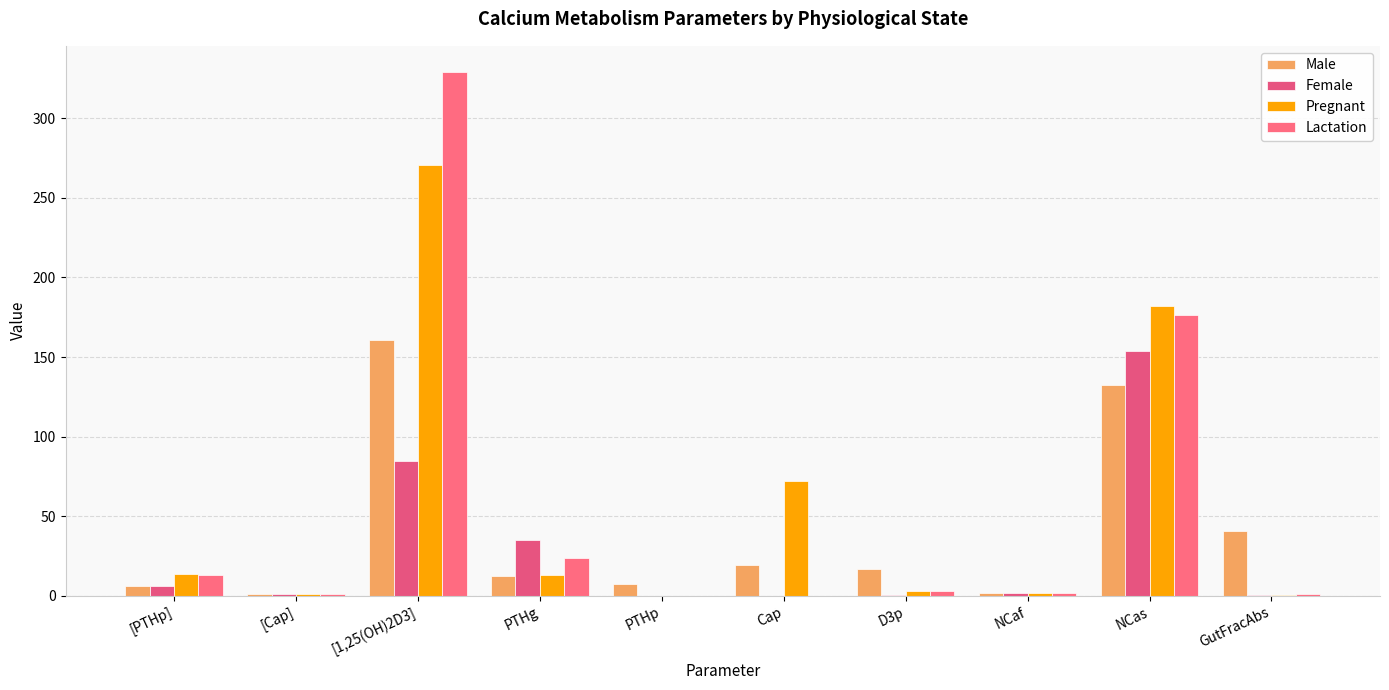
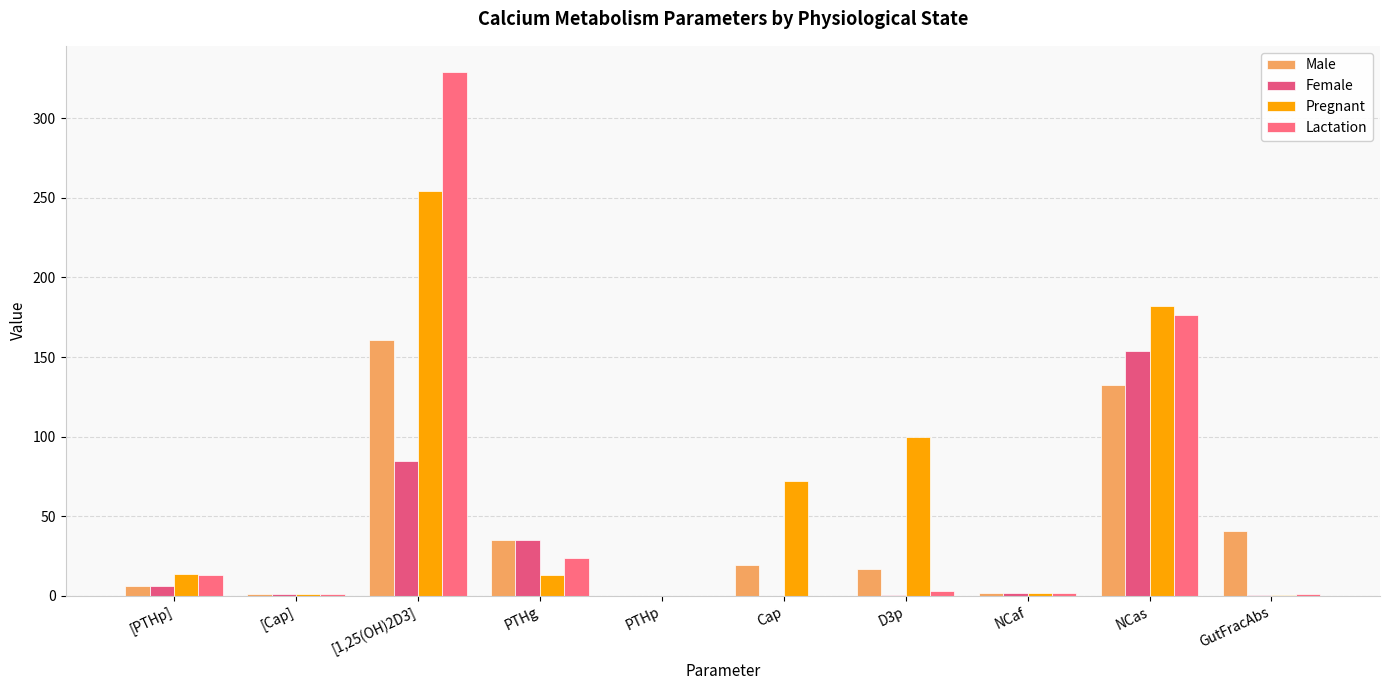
Pregnant, [1,25(OH)2D3]: 270 -> 254
Male, PTHg: 13 -> 35
Male, PTHp: 7 -> 0
Pregnant, D3p: 3 -> 100
